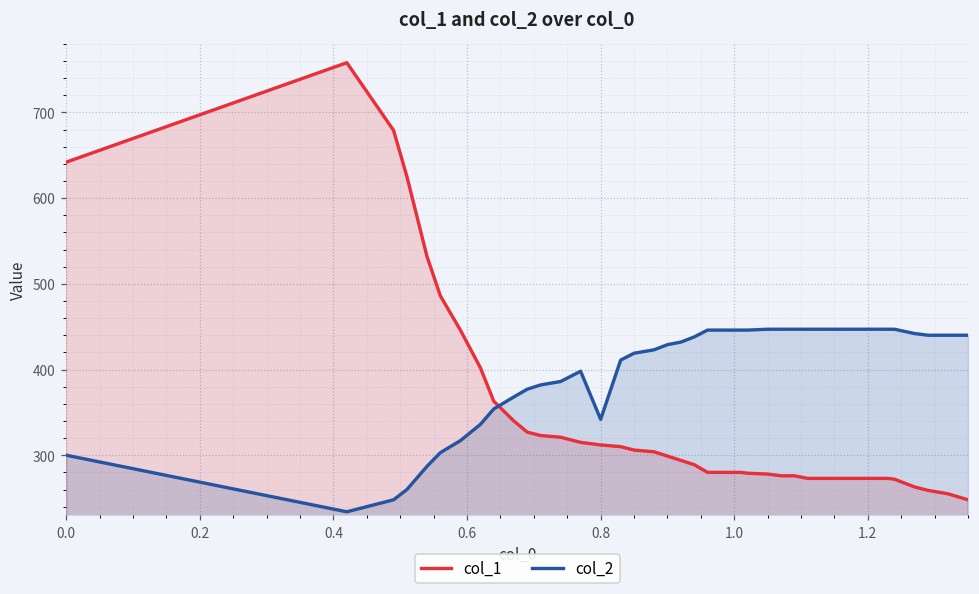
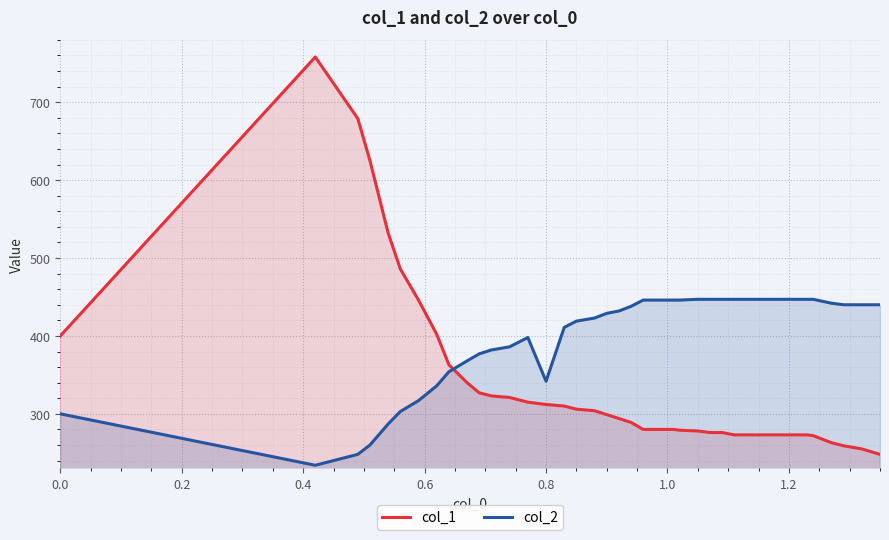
col_1, 0.0: 640 -> 400
